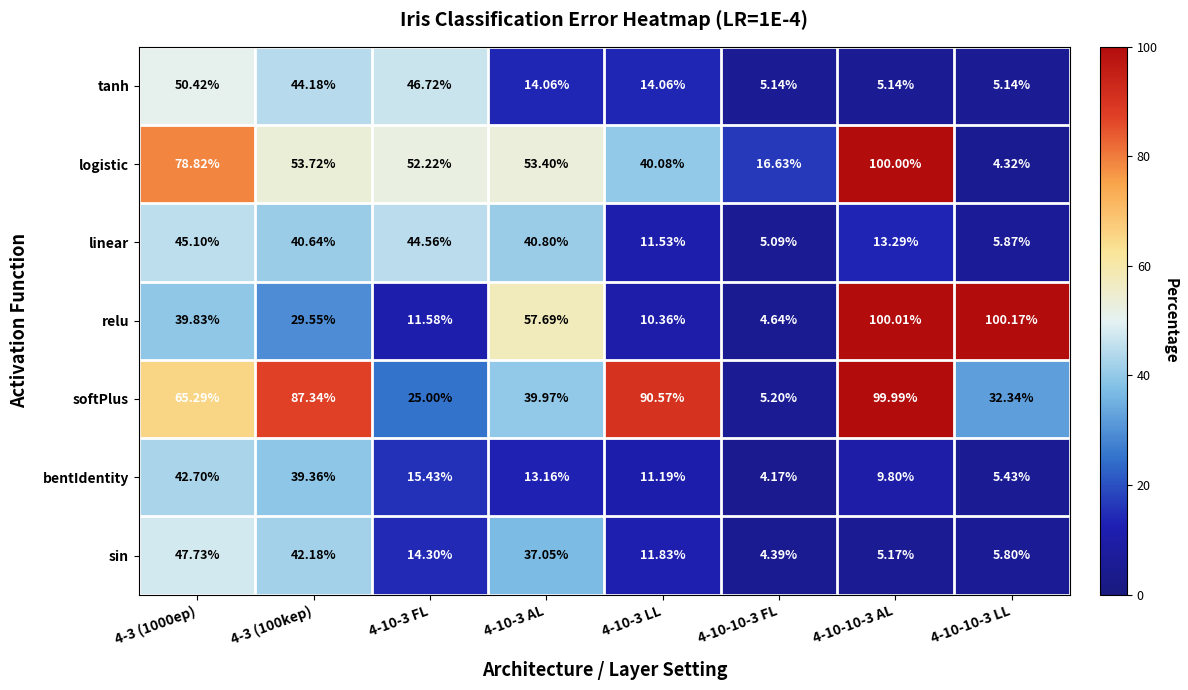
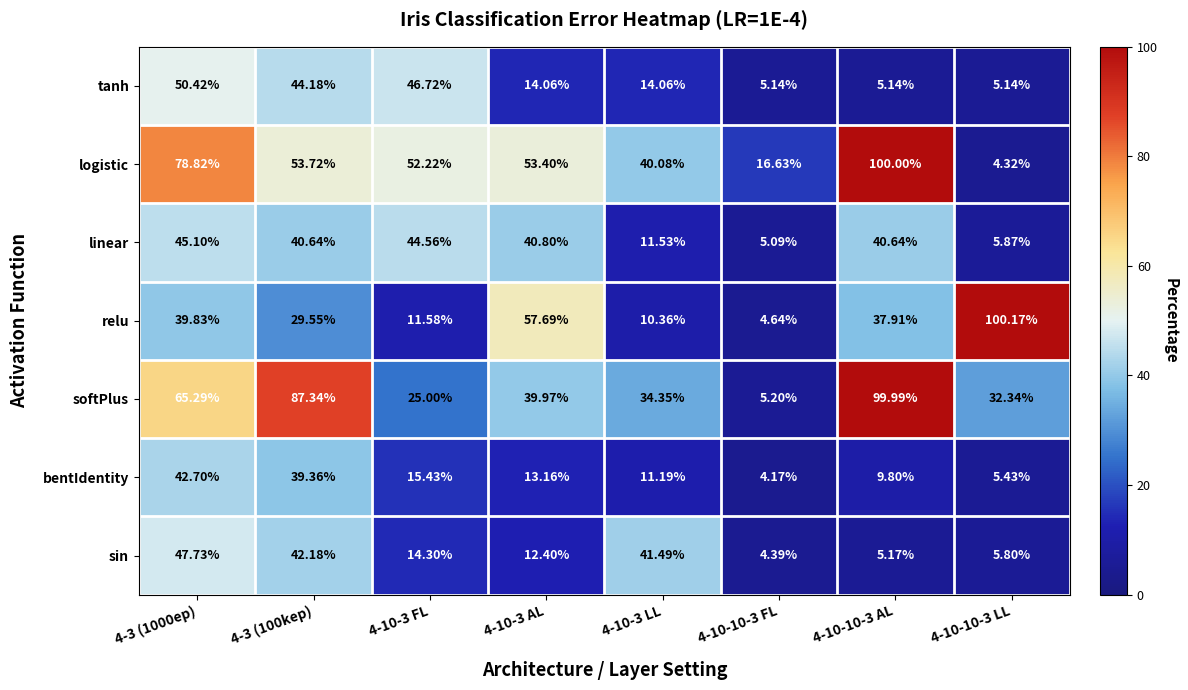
linear, 4-10-10-3 AL: 13.29% -> 40.64%
relu, 4-10-10-3 AL: 100.01% -> 37.91%
softPlus, 4-10-3 LL: 90.57% -> 34.35%
sin, 4-10-3 AL: 37.05% -> 12.40%
sin, 4-10-3 LL: 11.83% -> 41.49%
